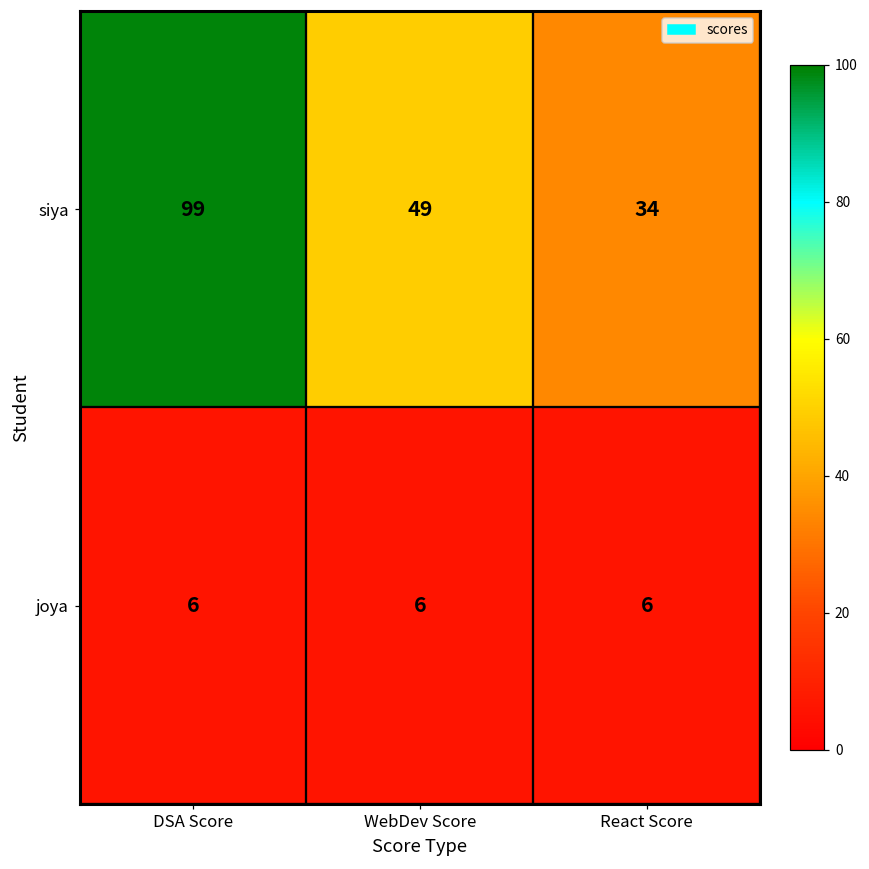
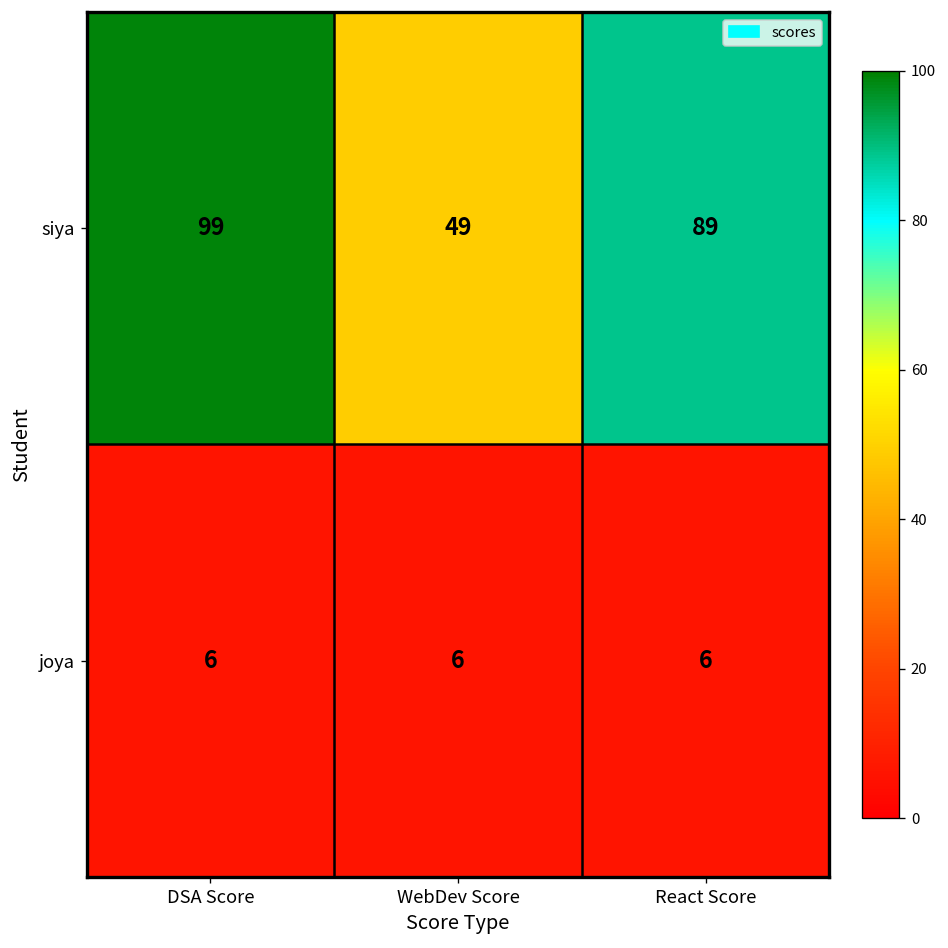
siya, React Score: 34 -> 89
